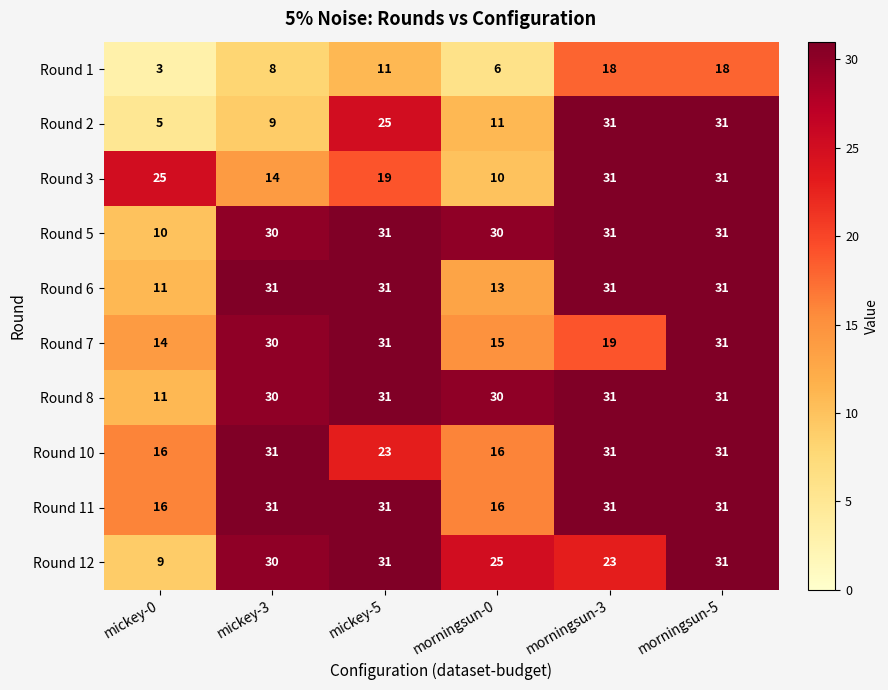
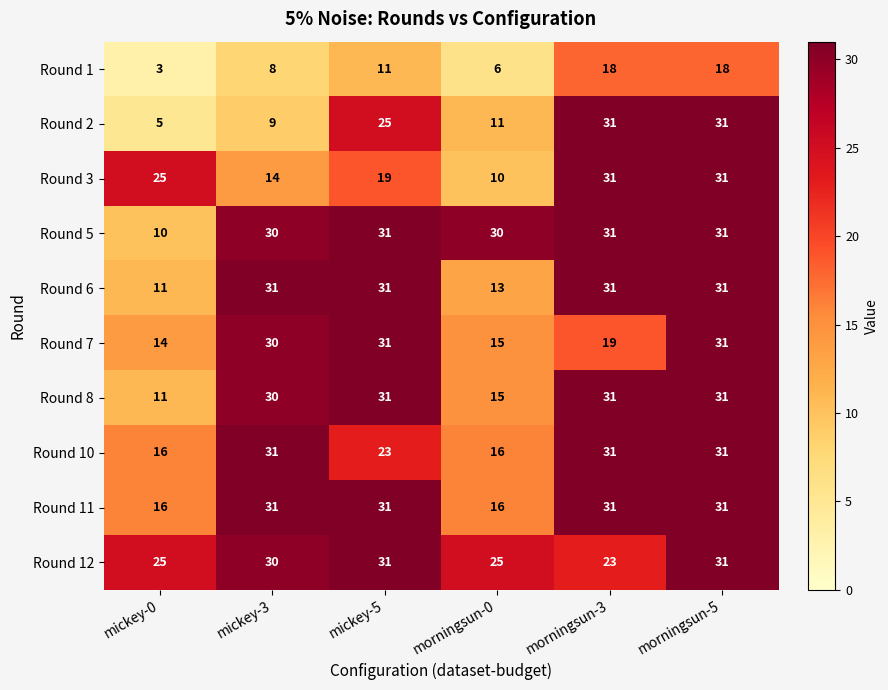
Round 8, morningsun-0: 30 -> 15
Round 12, mickey-0: 9 -> 25
